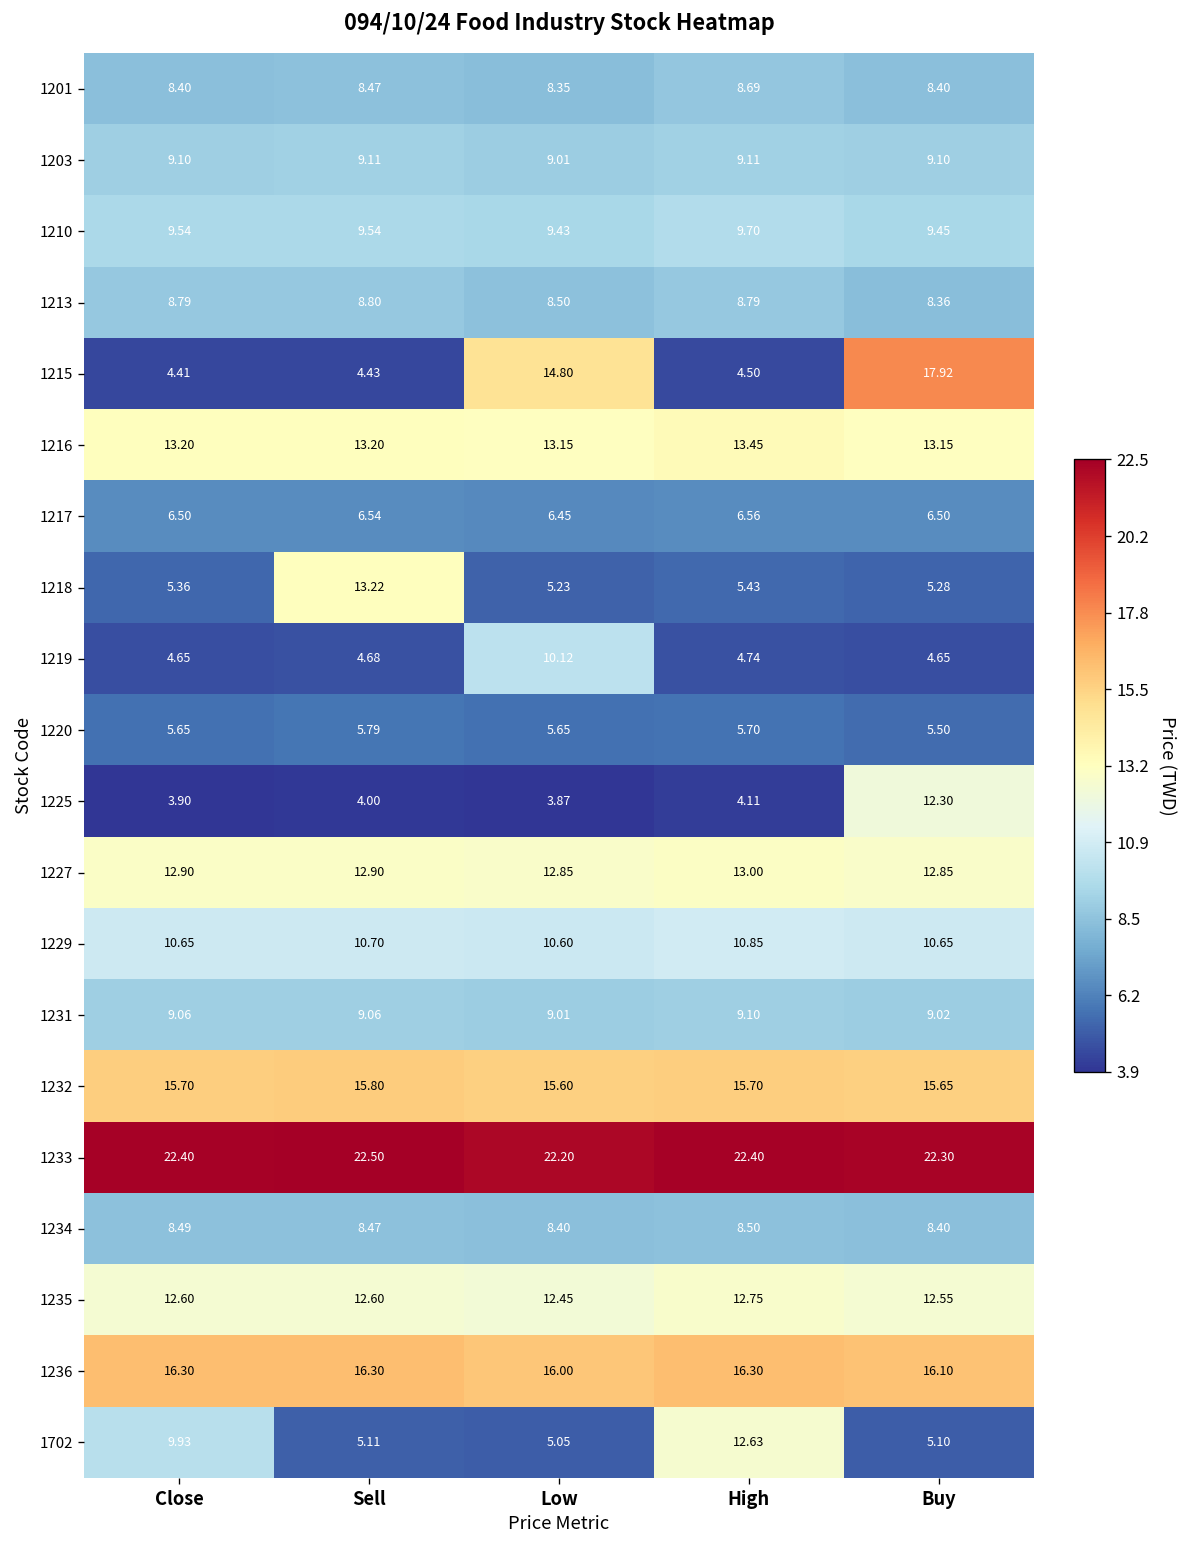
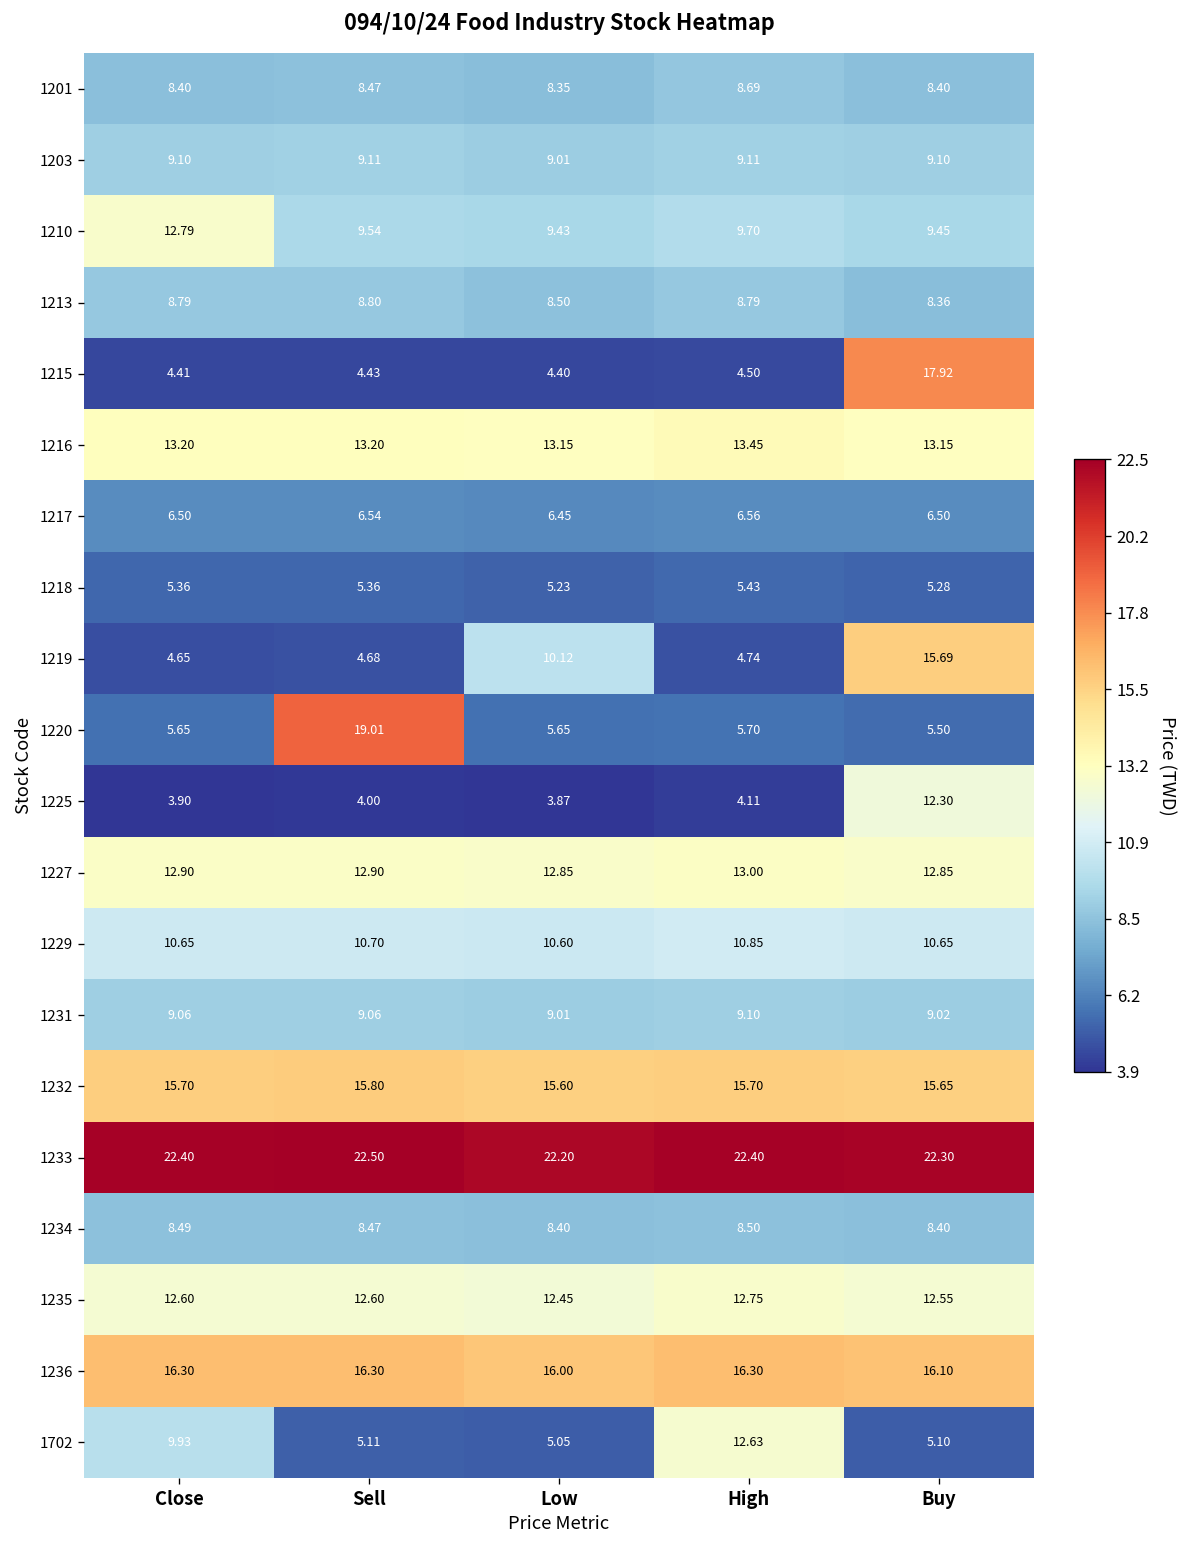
1210, Close: 9.54 -> 12.79
1215, Low: 14.80 -> 4.40
1218, Sell: 13.22 -> 5.36
1219, Buy: 4.65 -> 15.69
1220, Sell: 5.79 -> 19.01
